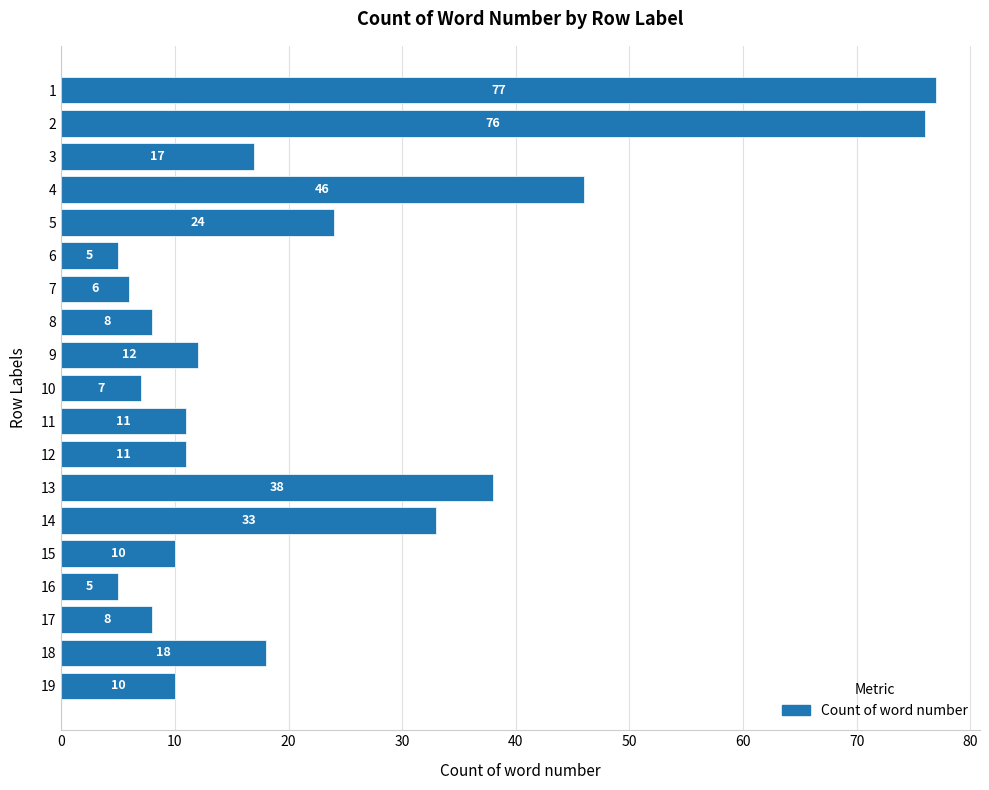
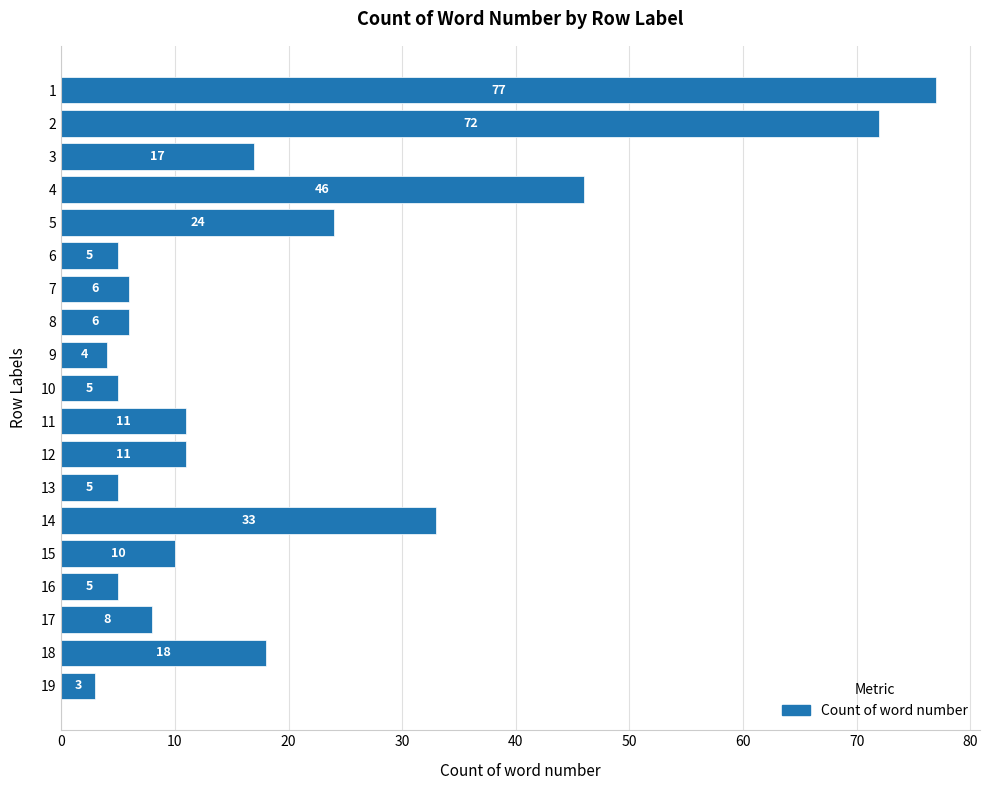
2: 76 -> 72
8: 8 -> 6
9: 12 -> 4
10: 7 -> 5
13: 38 -> 5
19: 10 -> 3
